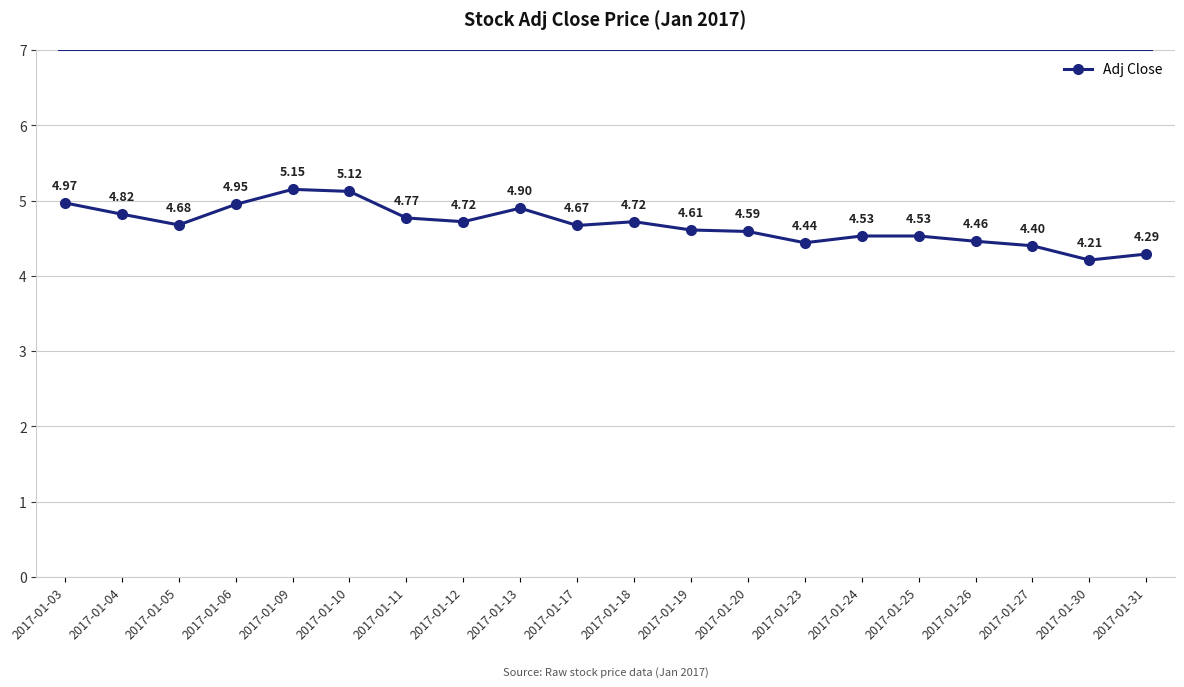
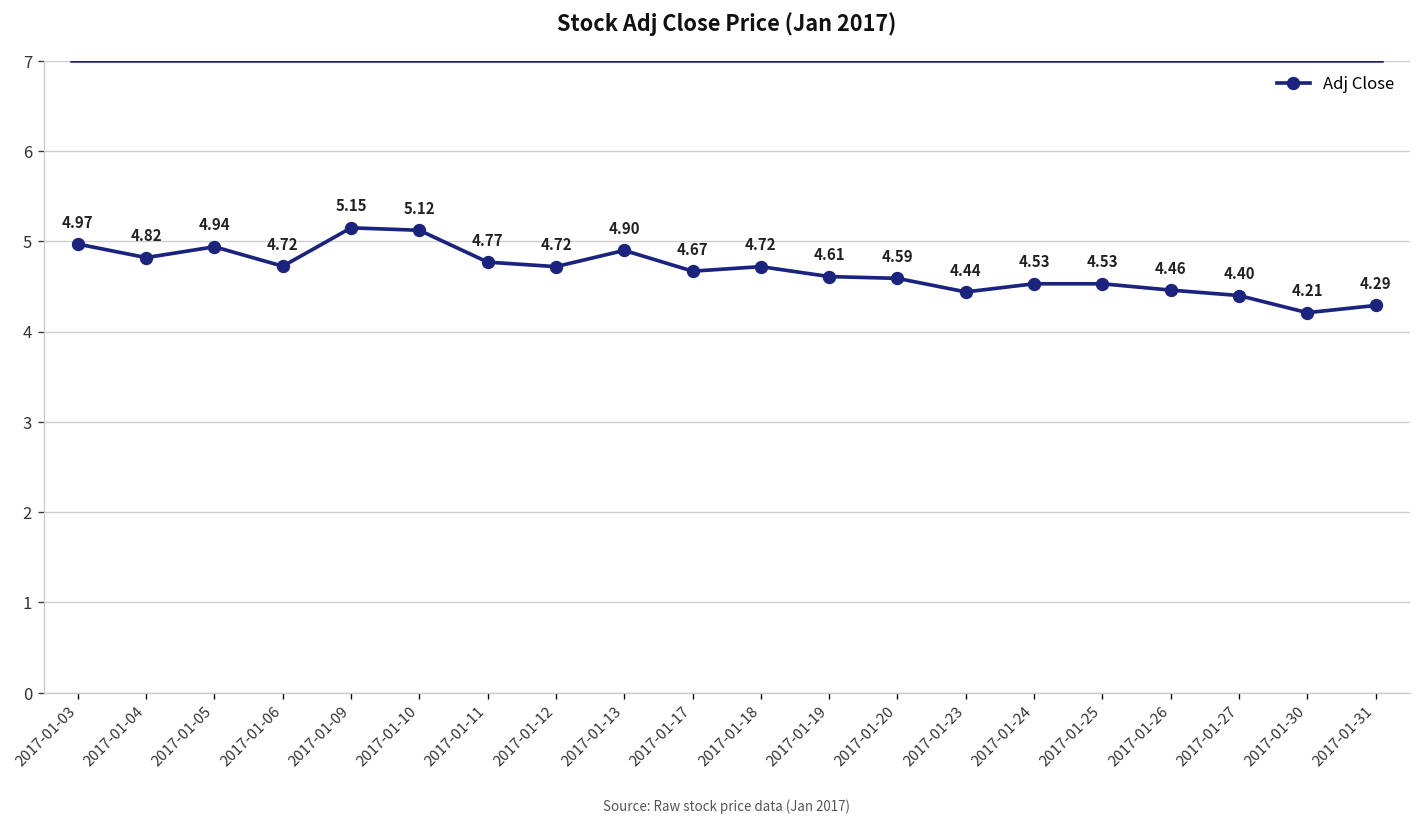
2017-01-05: 4.68 -> 4.94
2017-01-06: 4.95 -> 4.72
